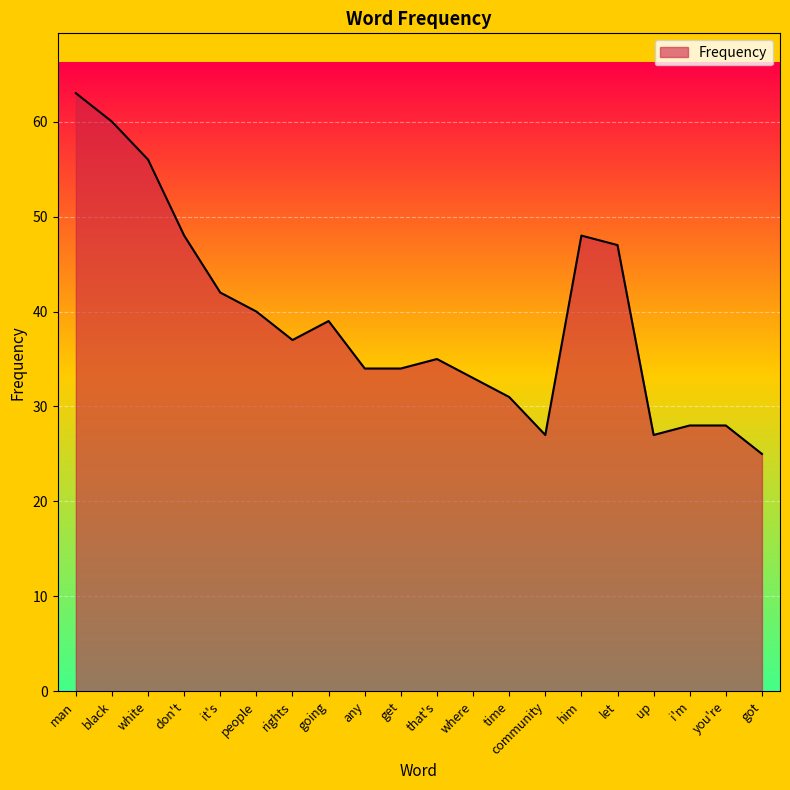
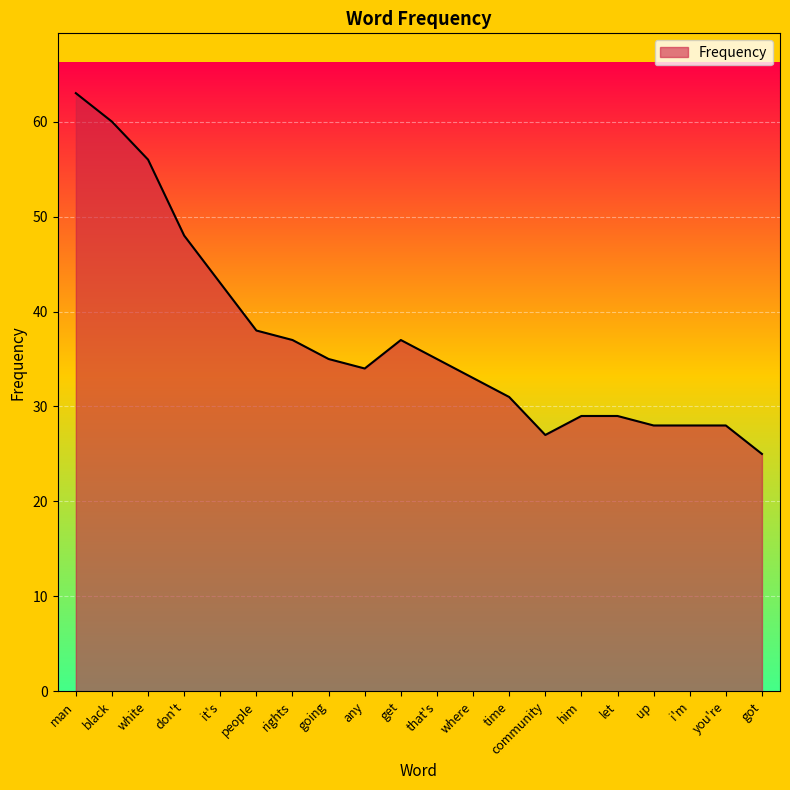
it's: 42 -> 43
people: 40 -> 38
going: 39 -> 35
get: 34 -> 37
him: 48 -> 29
let: 47 -> 29
up: 27 -> 28
